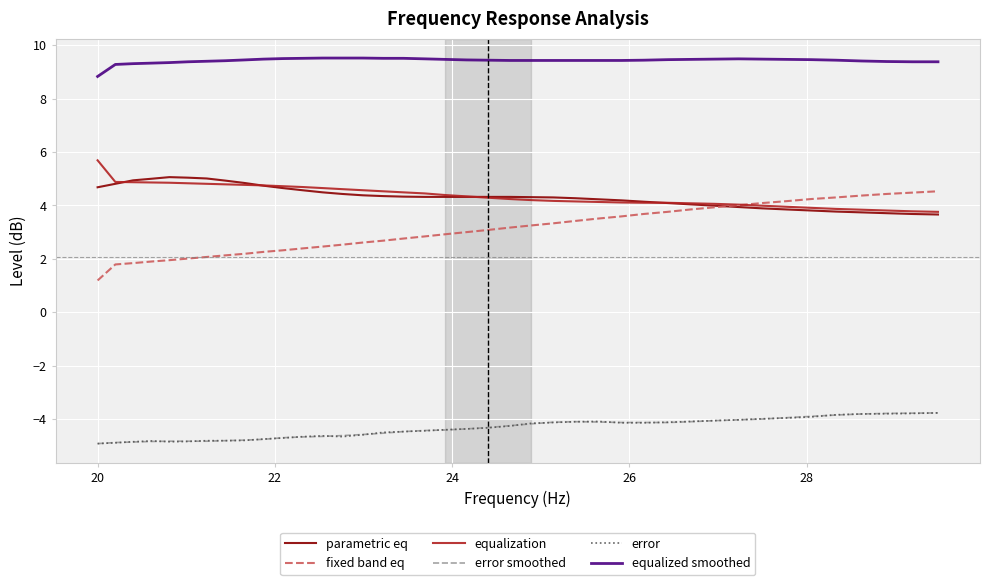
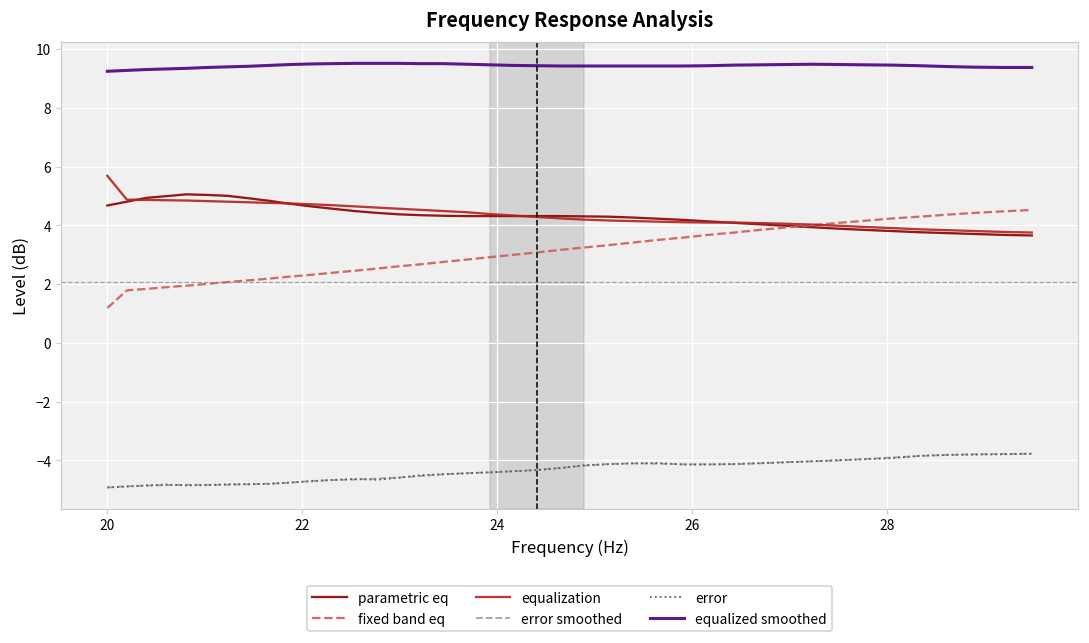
equalized smoothed, 20: 8.8 -> 9.3
